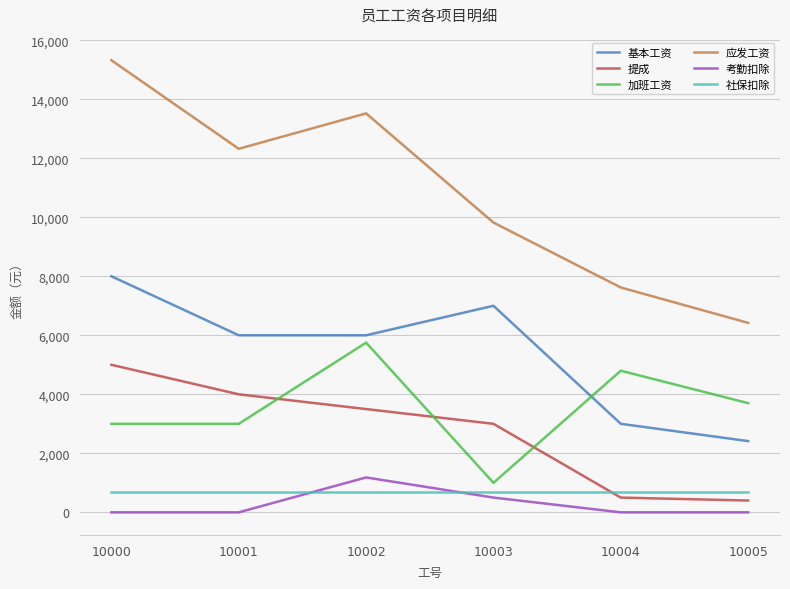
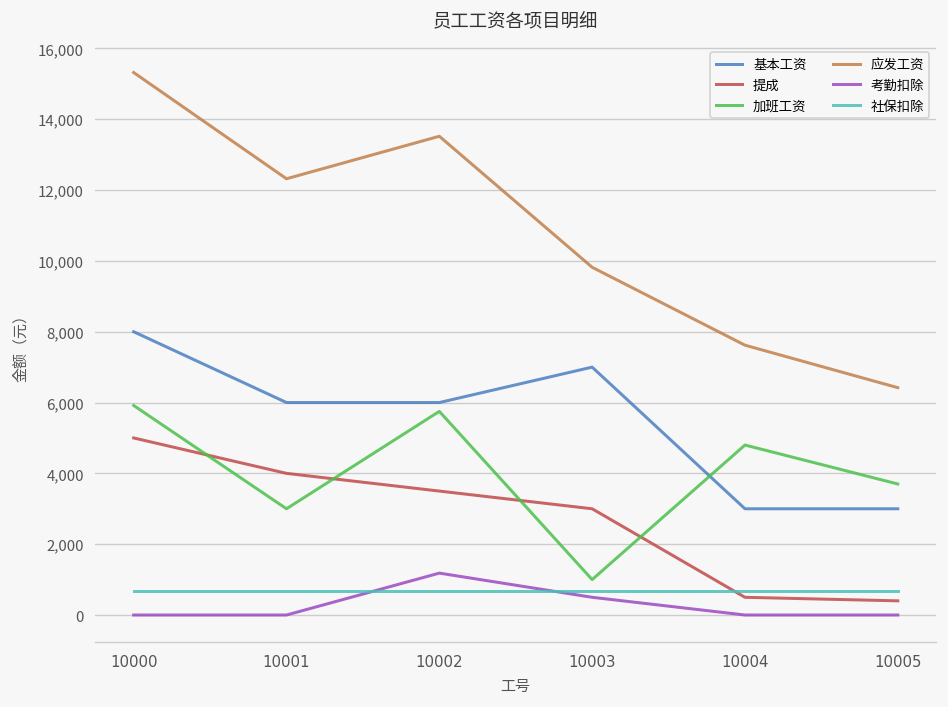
加班工资, 10000: 3,000 -> 5,900
基本工资, 10005: 2,400 -> 3,000
